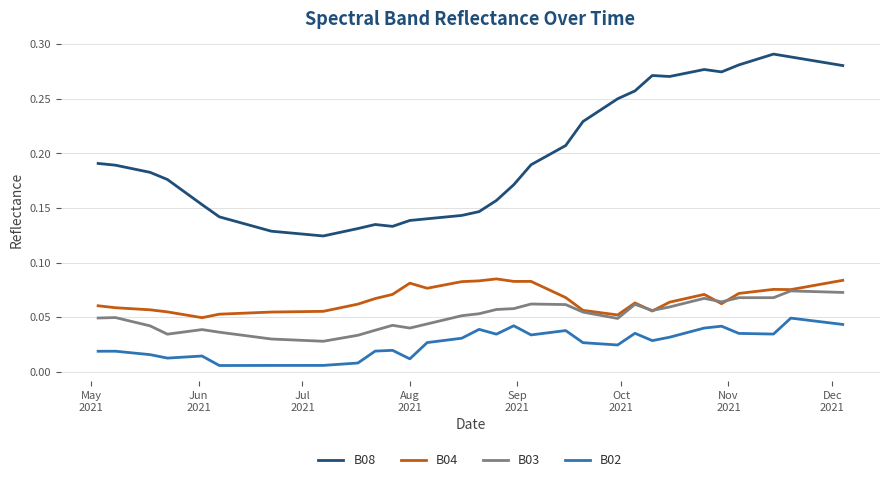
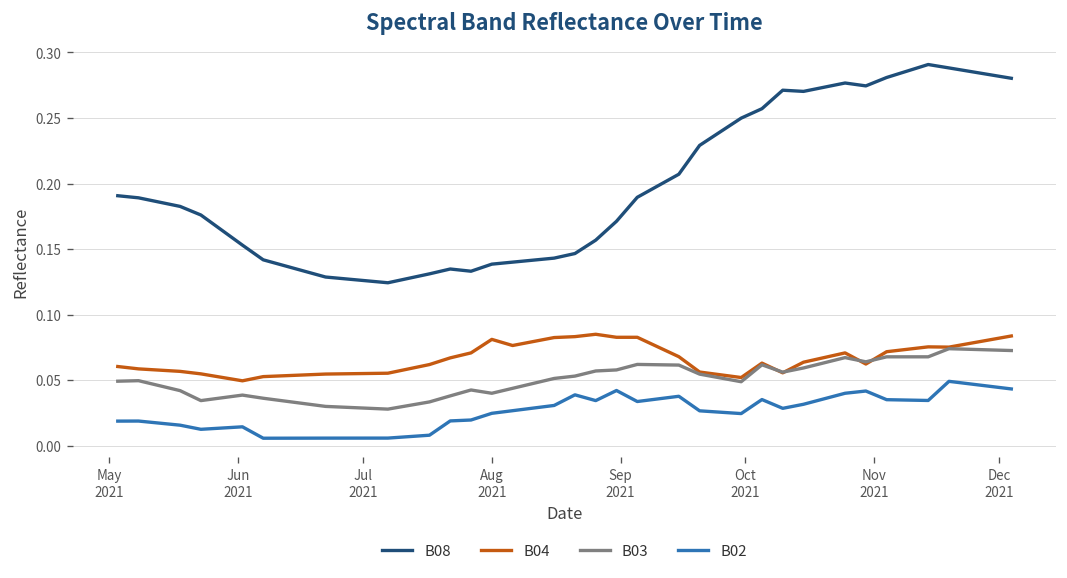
B02, Aug 2021: 0.012 -> 0.025
